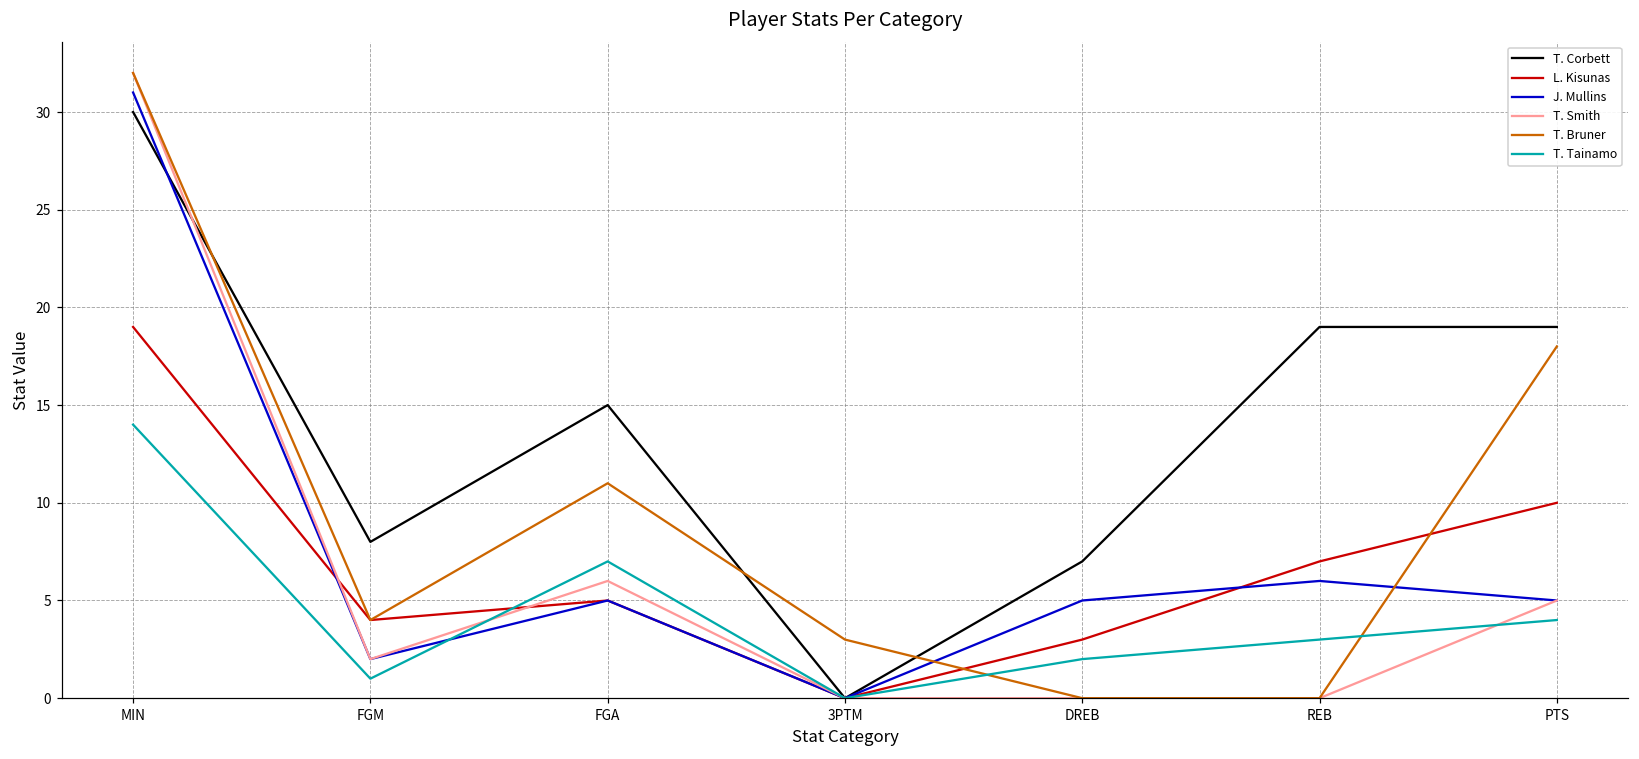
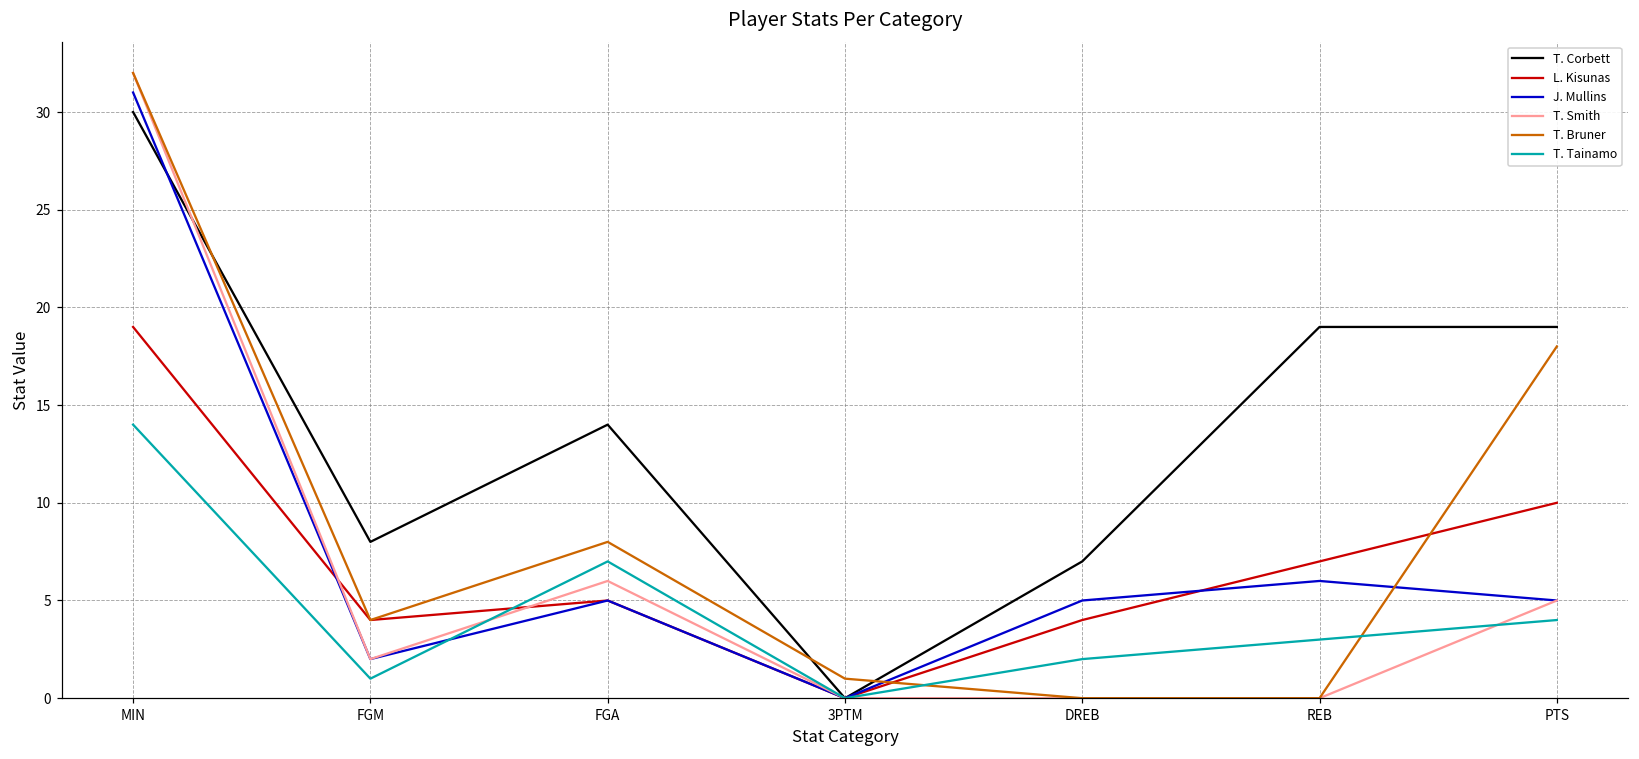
T. Corbett, FGA: 15 -> 14
T. Bruner, FGA: 11 -> 8
T. Bruner, 3PTM: 3 -> 1
L. Kisunas, DREB: 3 -> 4
